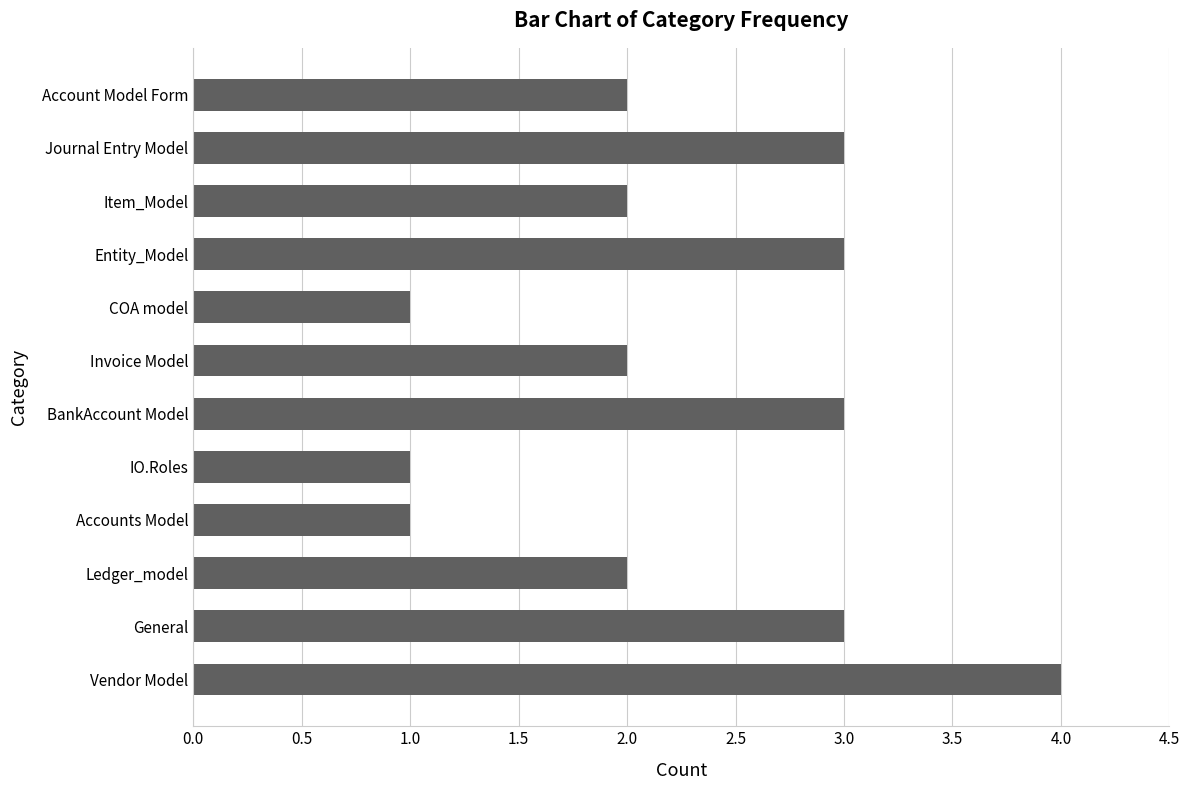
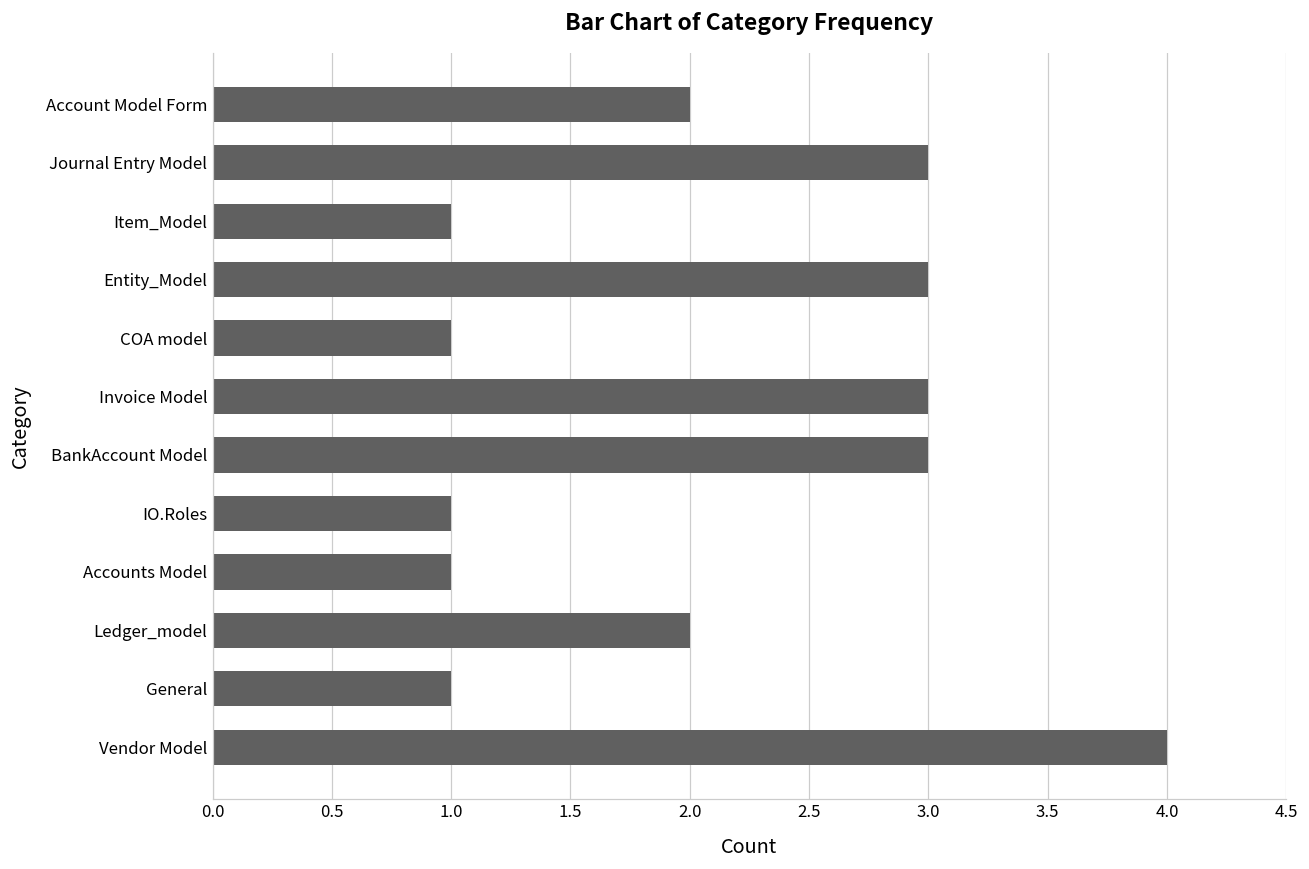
Item_Model: 2 -> 1
Invoice Model: 2 -> 3
General: 3 -> 1
